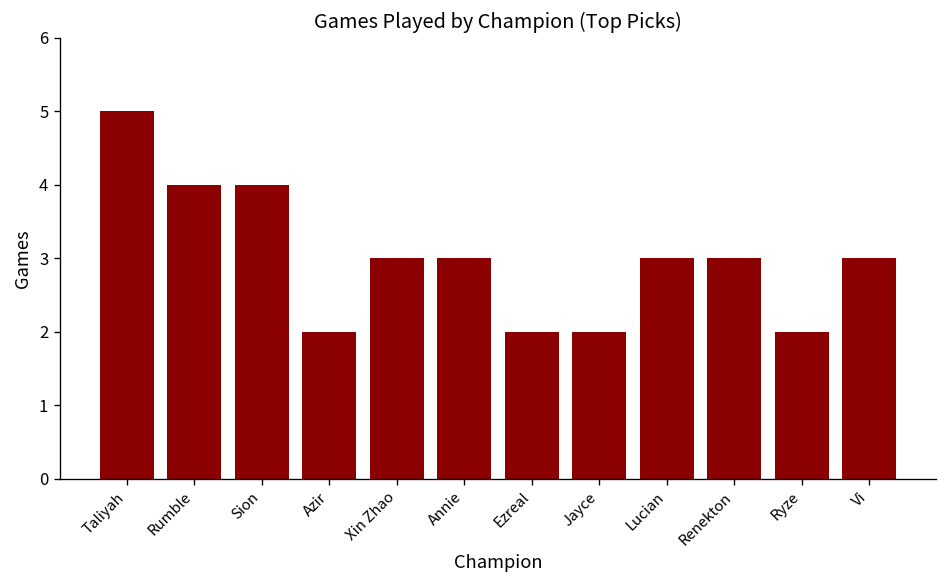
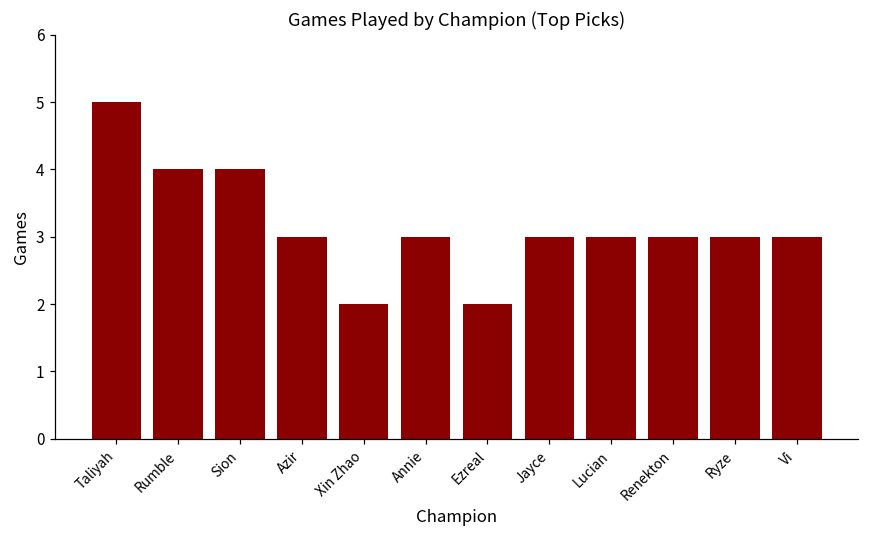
Azir: 2 -> 3
Xin Zhao: 3 -> 2
Jayce: 2 -> 3
Ryze: 2 -> 3
